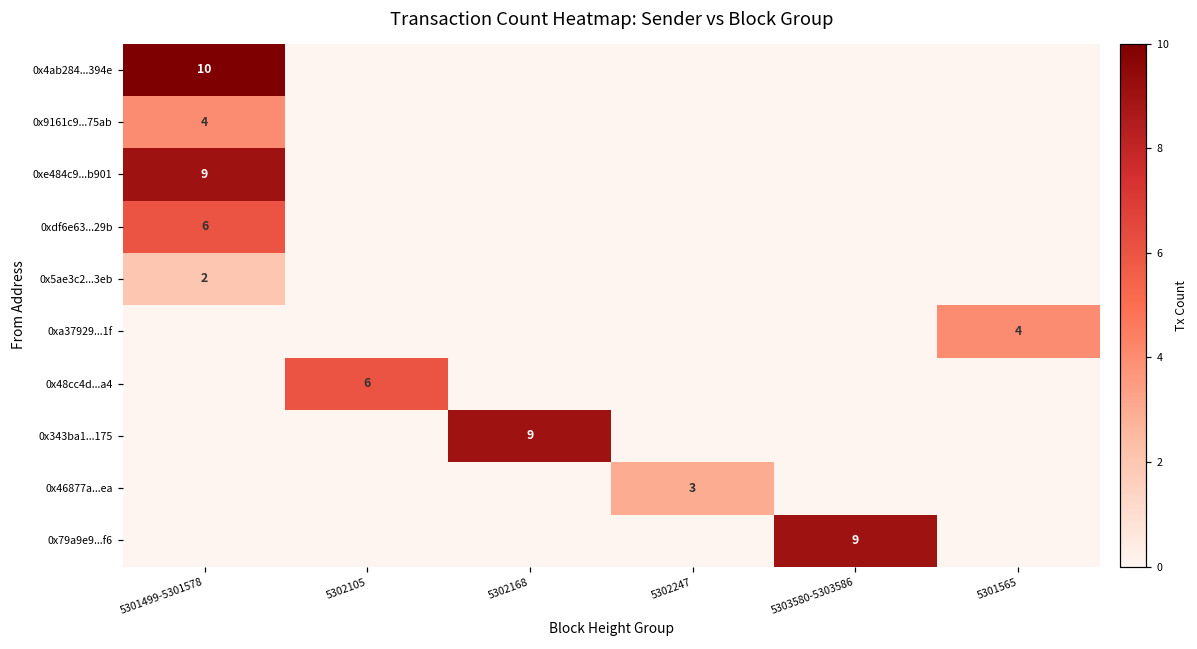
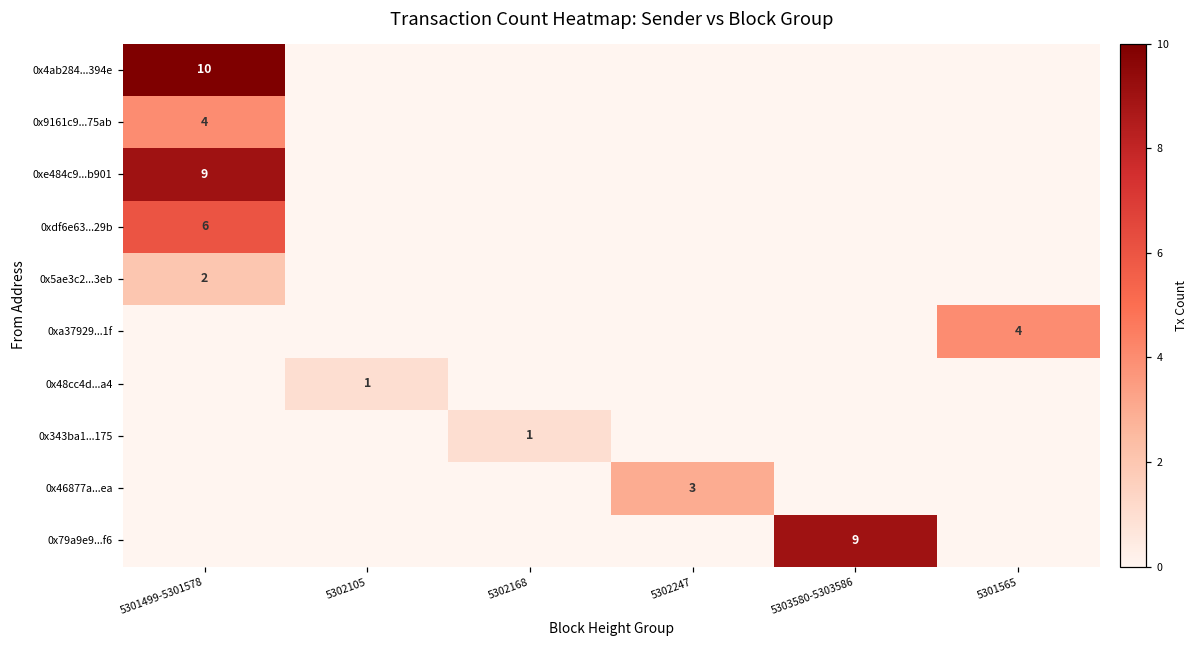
0x48cc4d...a4, 5302105: 6 -> 1
0x343ba1...175, 5302168: 9 -> 1
